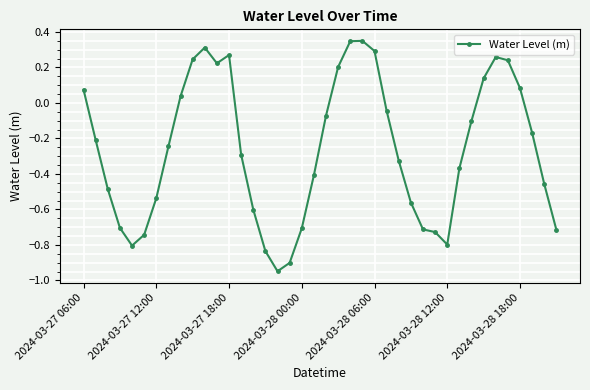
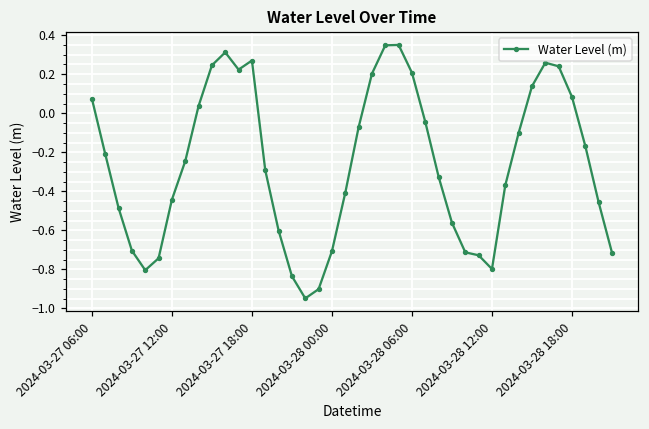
2024-03-27 12:00: -0.54 -> -0.44
2024-03-28 06:00: 0.29 -> 0.21
